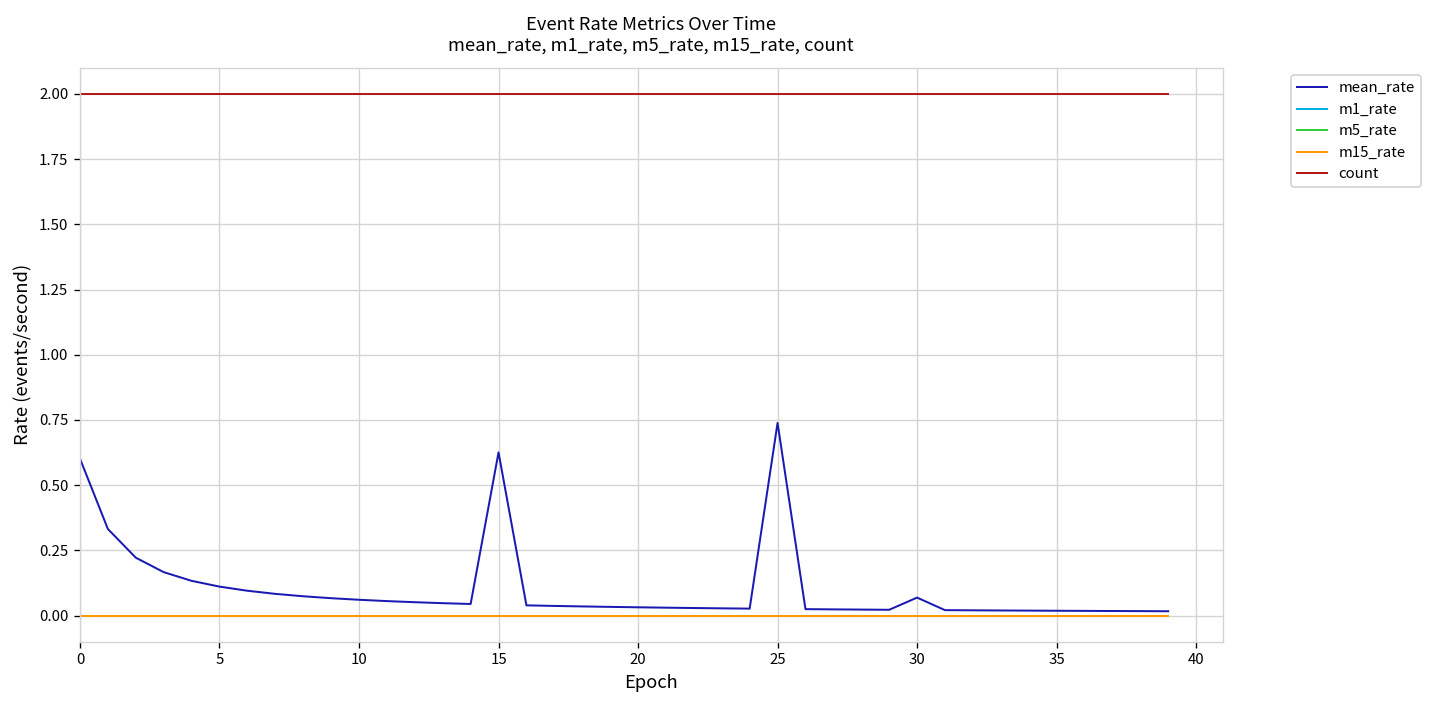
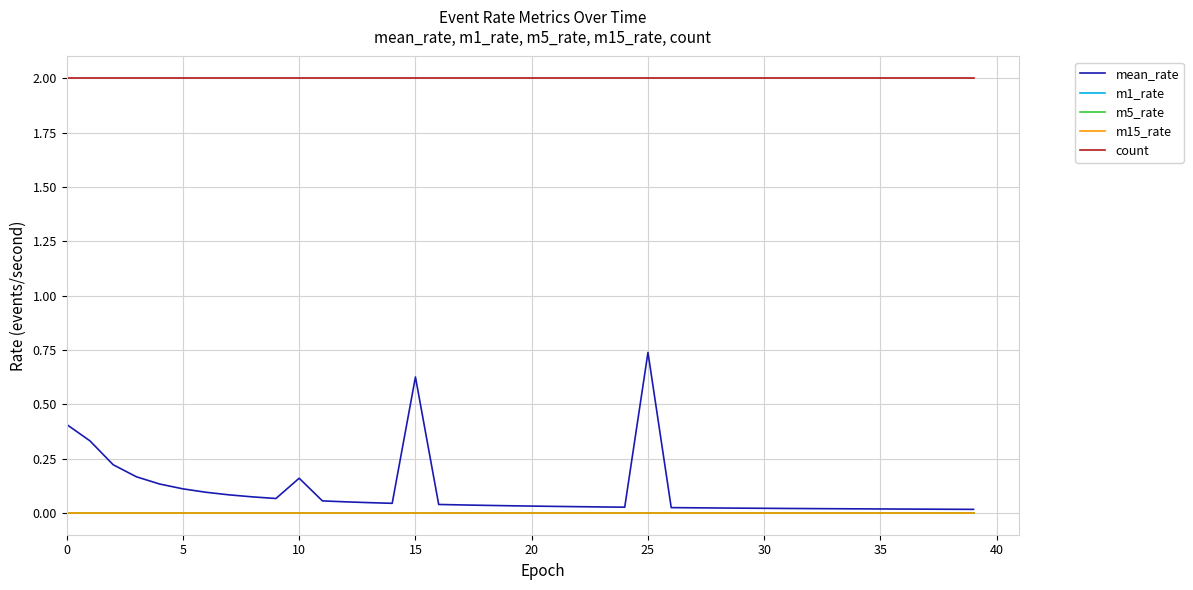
mean_rate, 0: 0.60 -> 0.41
mean_rate, 10: 0.06 -> 0.16
mean_rate, 30: 0.07 -> 0.02
